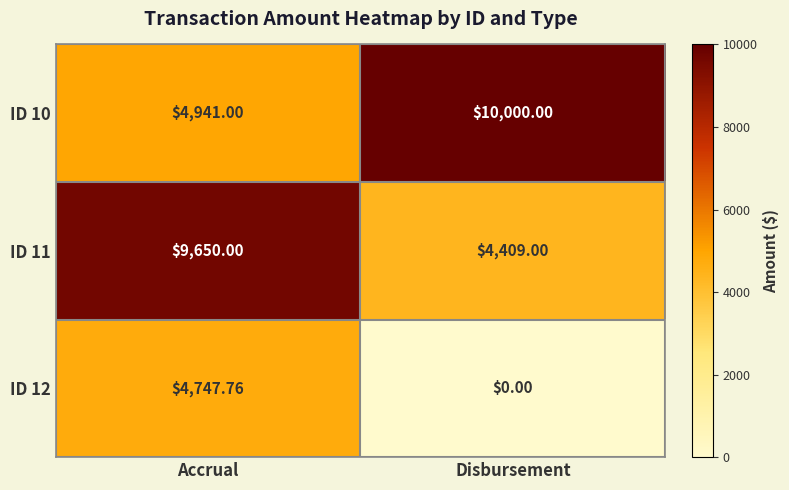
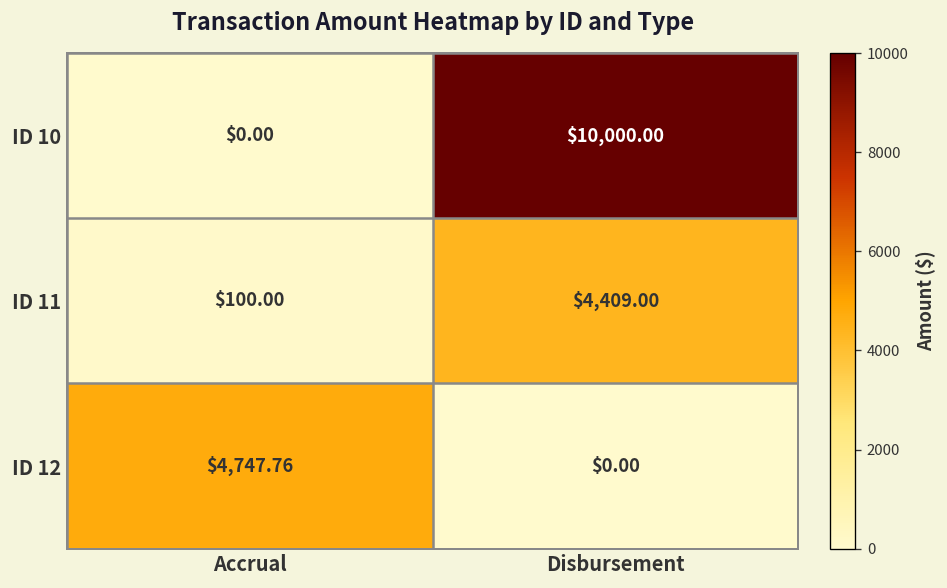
ID 10, Accrual: $4,941.00 -> $0.00
ID 11, Accrual: $9,650.00 -> $100.00
